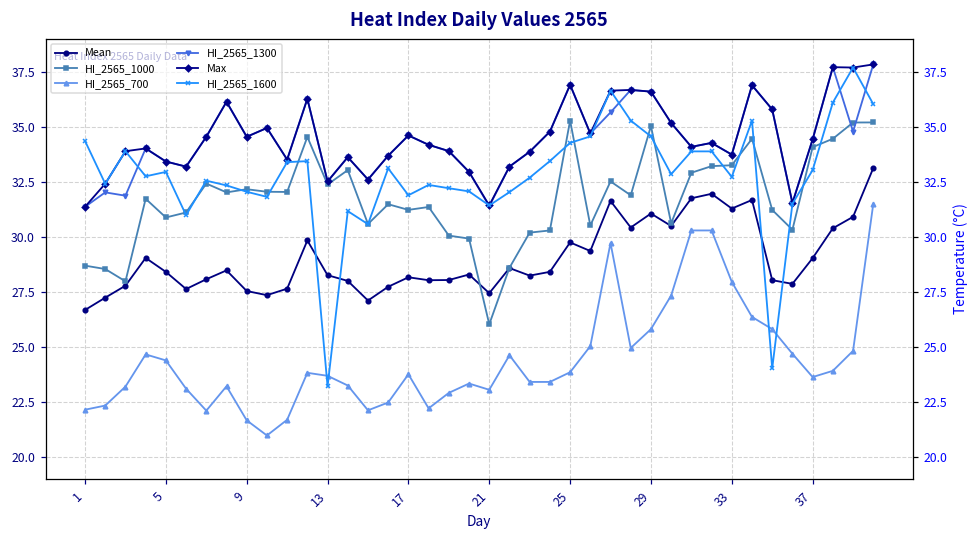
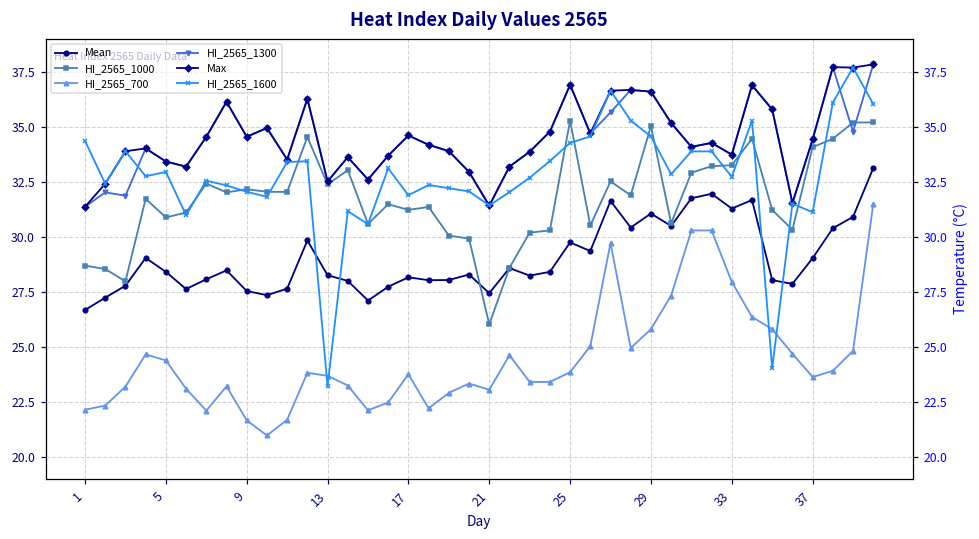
HI_2565_1600, 37: 33.0 -> 31.1
